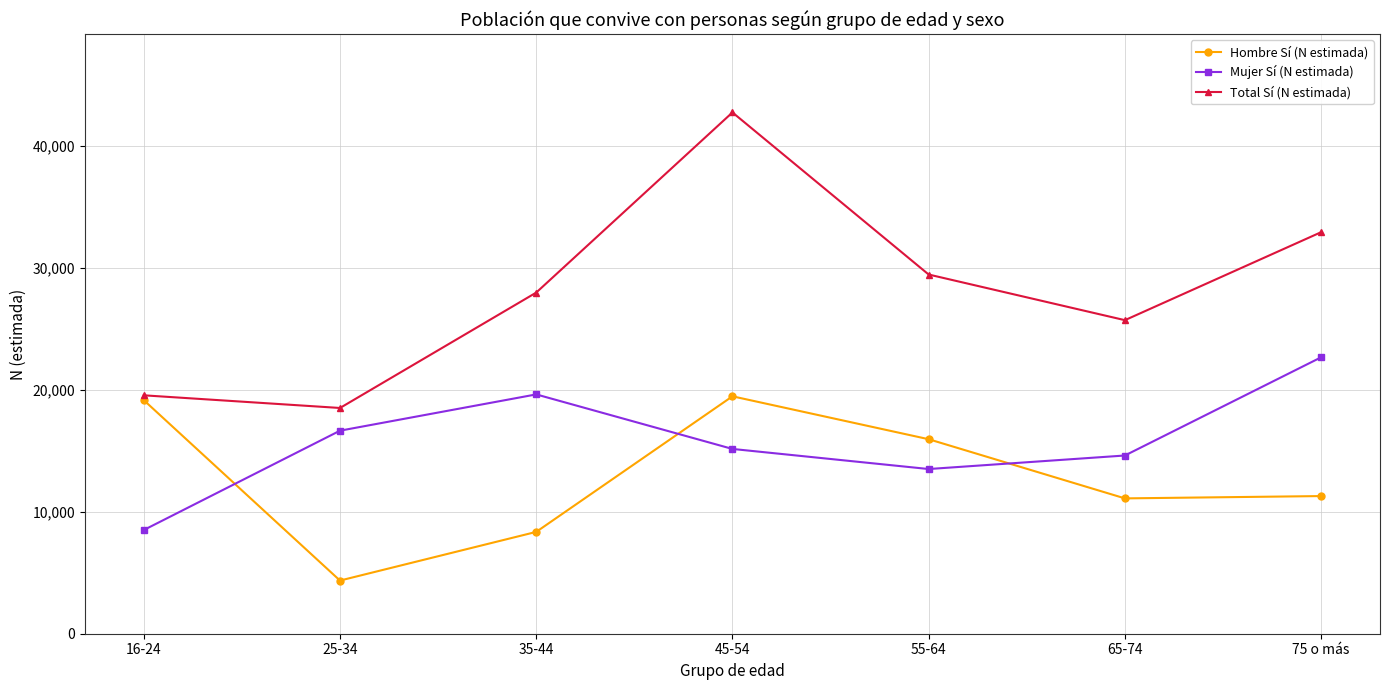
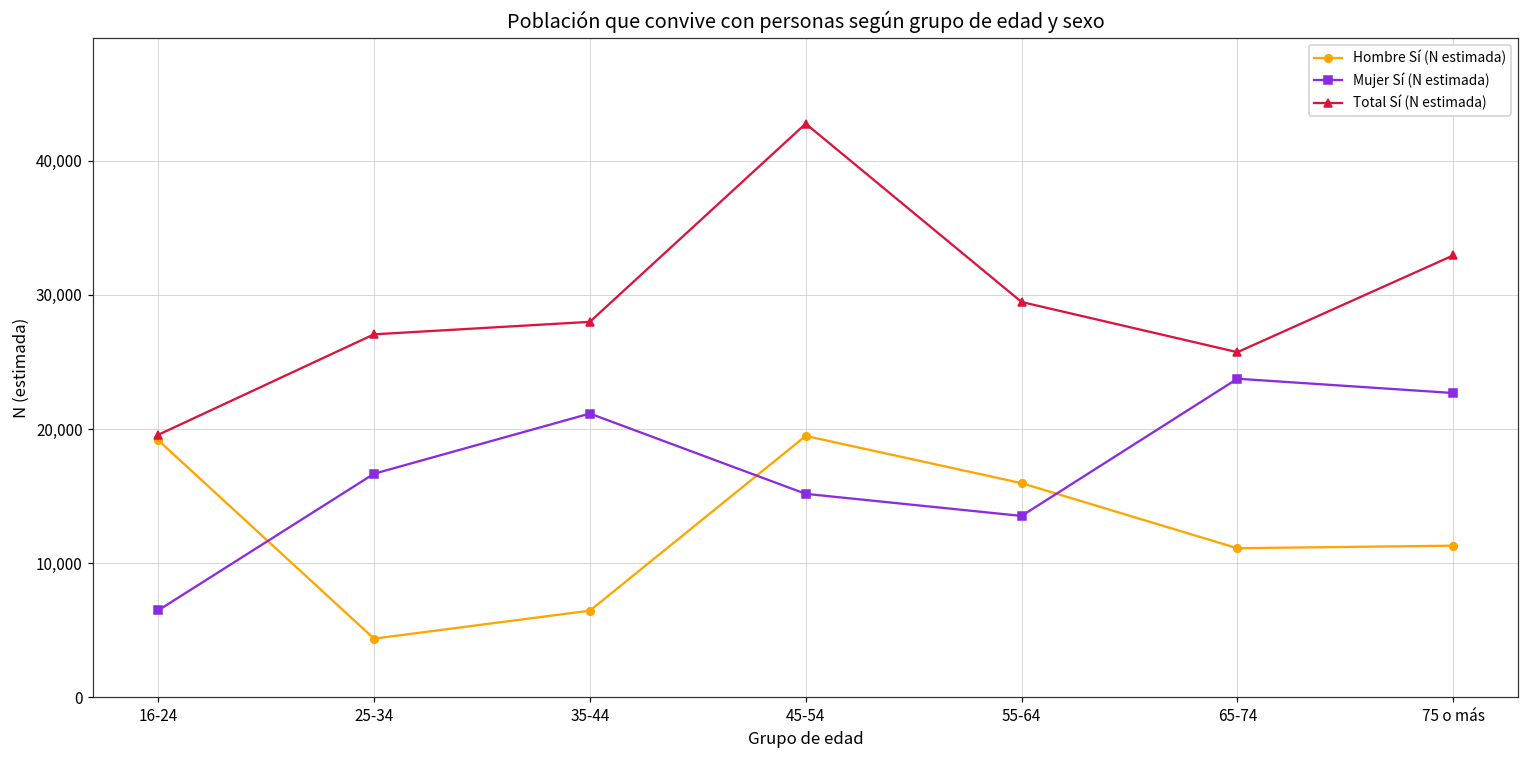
Mujer Sí (N estimada), 16-24: 8,500 -> 6,500
Total Sí (N estimada), 25-34: 18,500 -> 27,100
Hombre Sí (N estimada), 35-44: 8,400 -> 6,400
Mujer Sí (N estimada), 35-44: 19,600 -> 21,200
Mujer Sí (N estimada), 65-74: 14,600 -> 23,800
